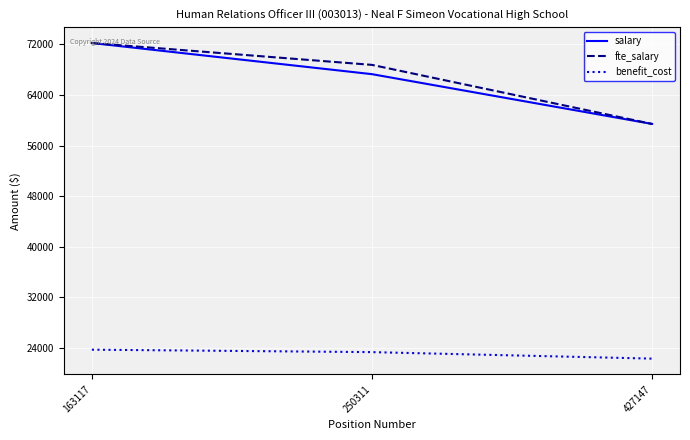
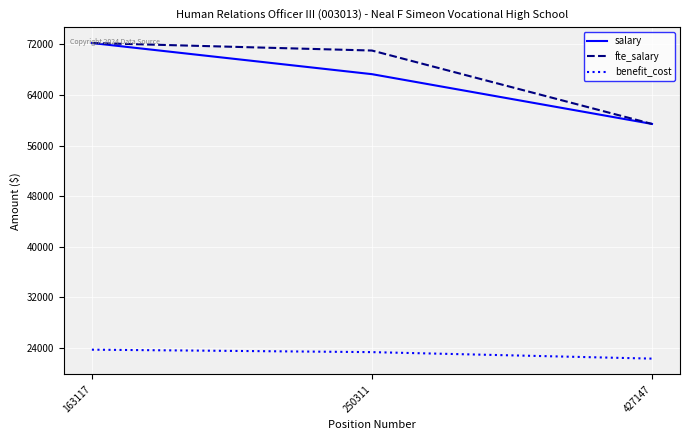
fte_salary, 250311: 69000 -> 71000
